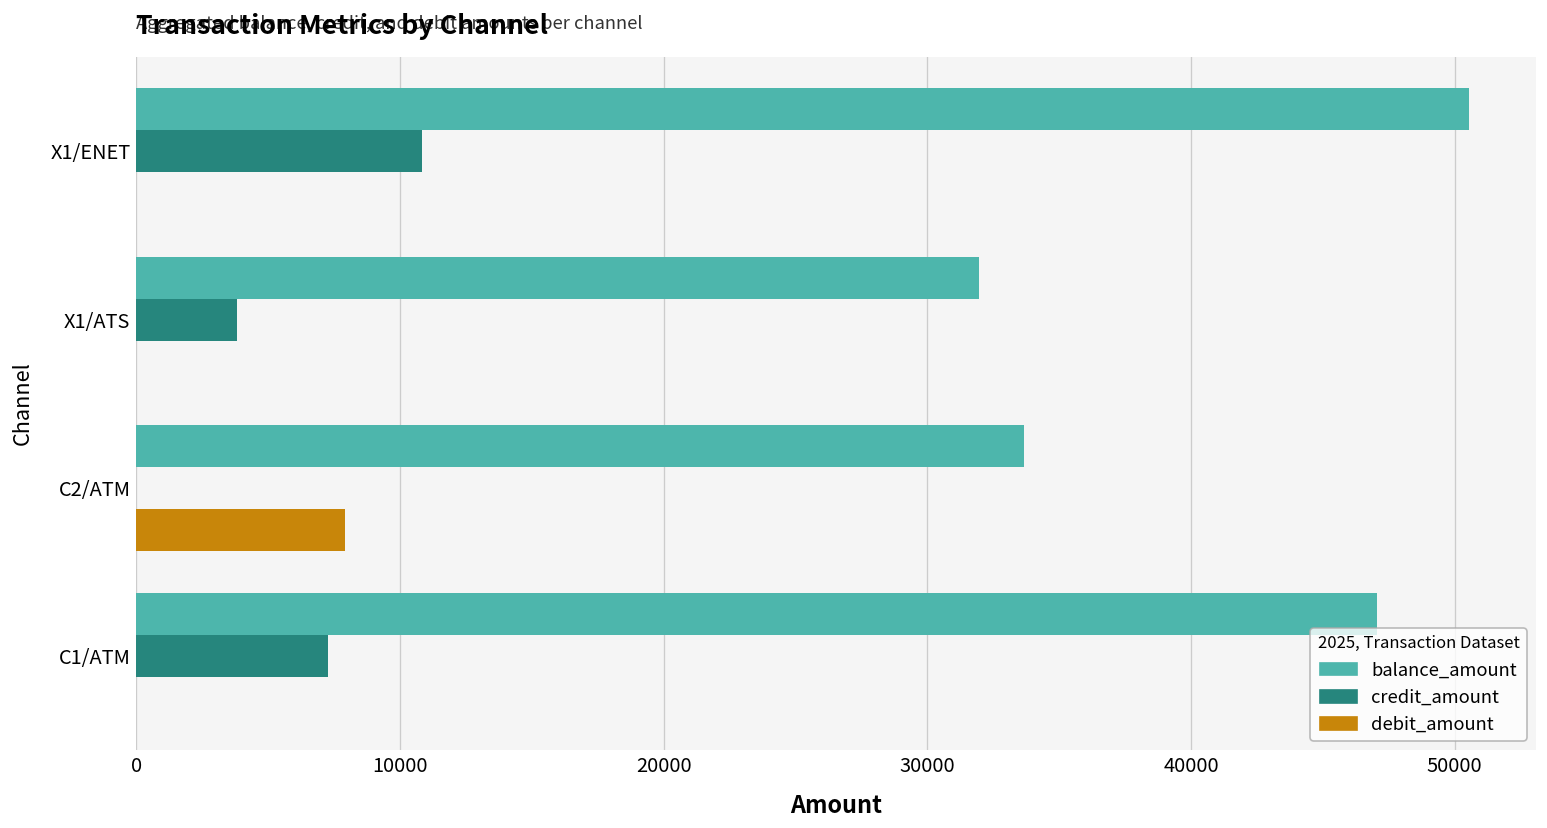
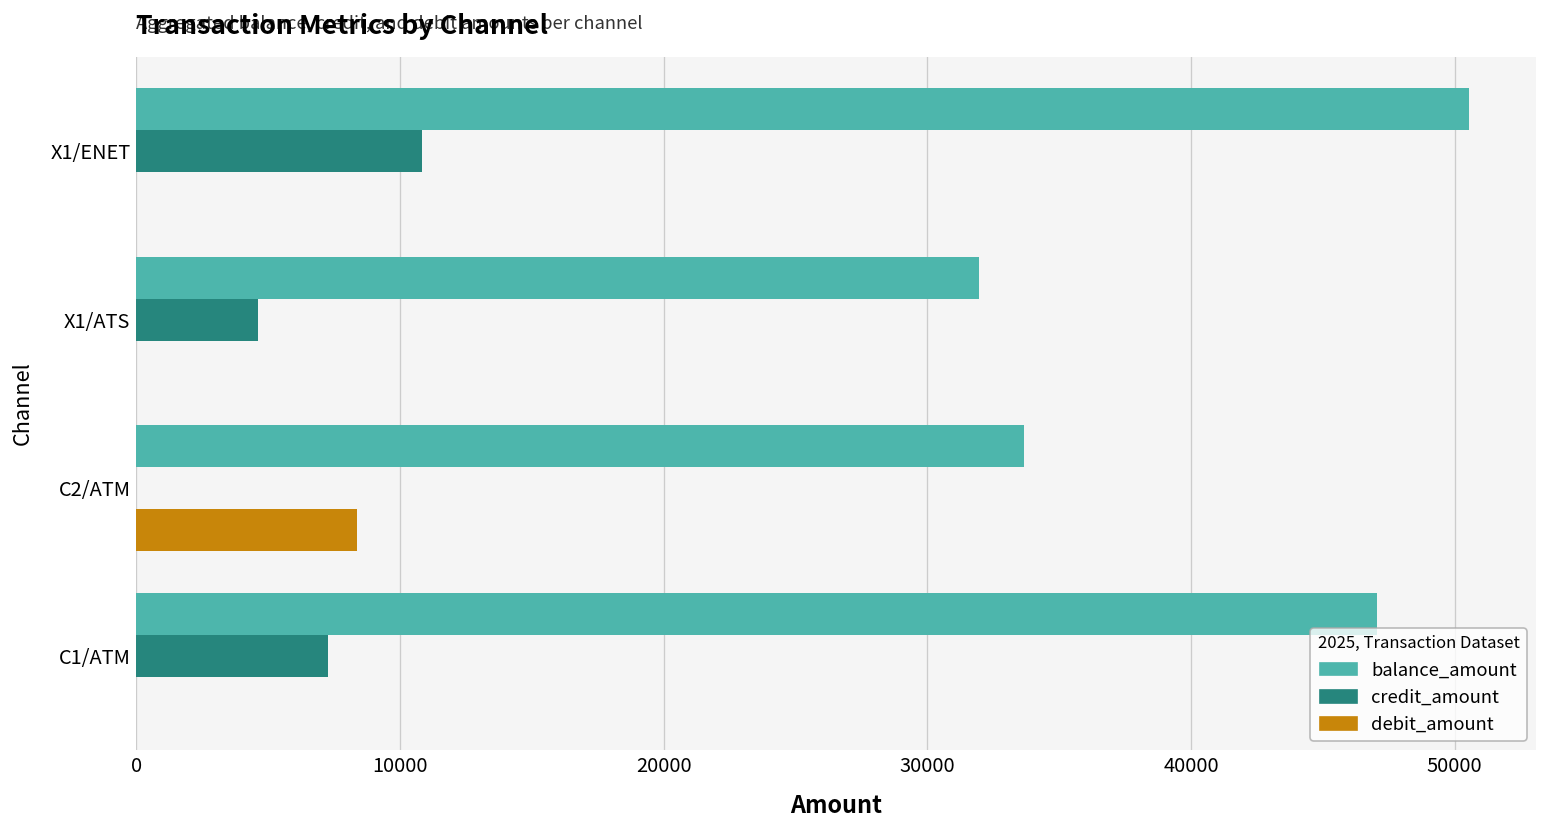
credit_amount, X1/ATS: 3800 -> 4600
debit_amount, C2/ATM: 7900 -> 8400
